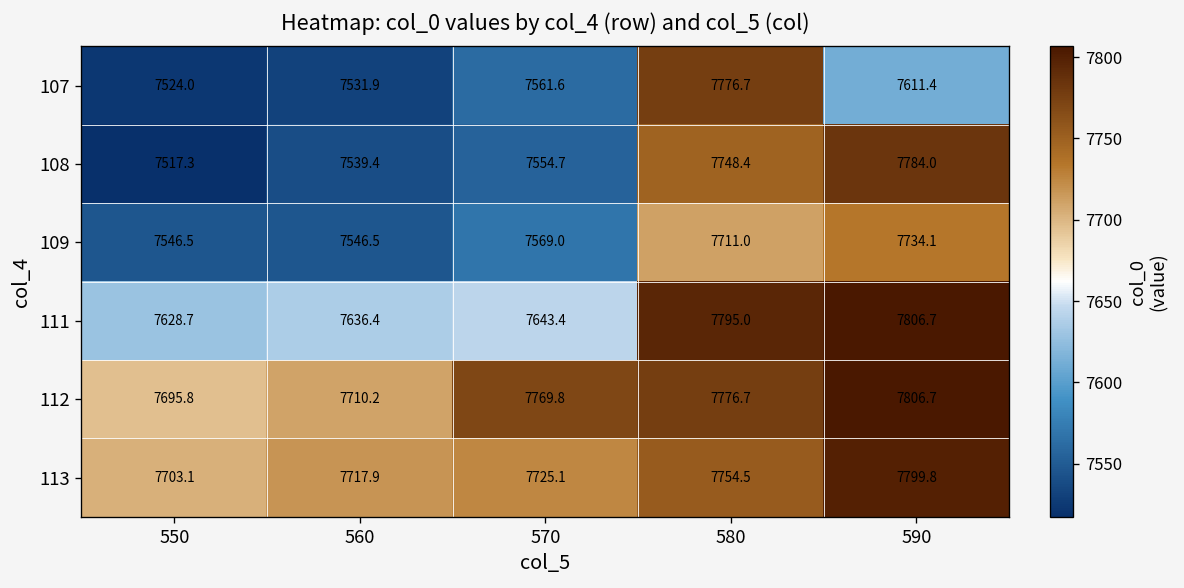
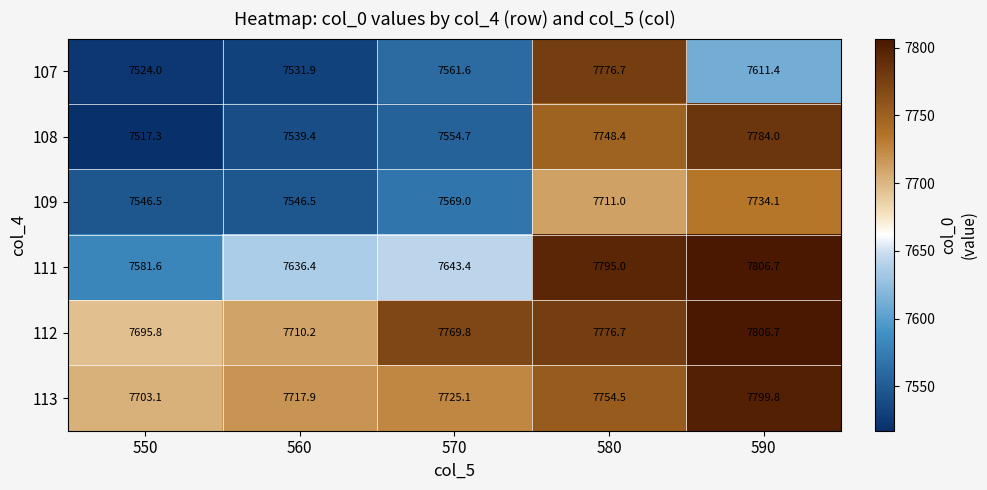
111, 550: 7628.7 -> 7581.6
